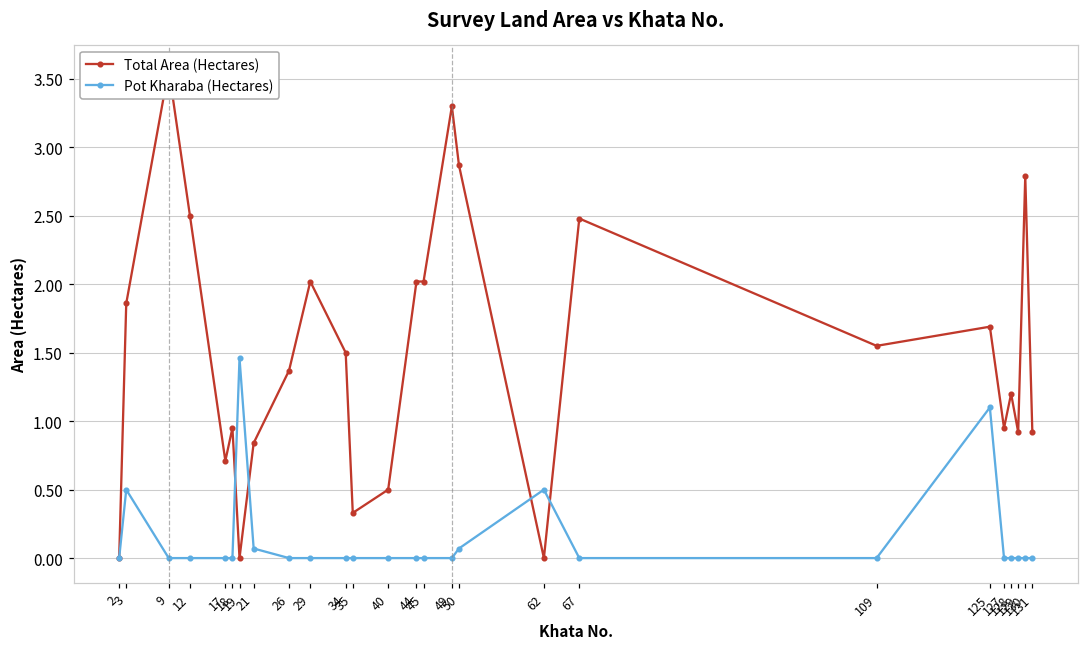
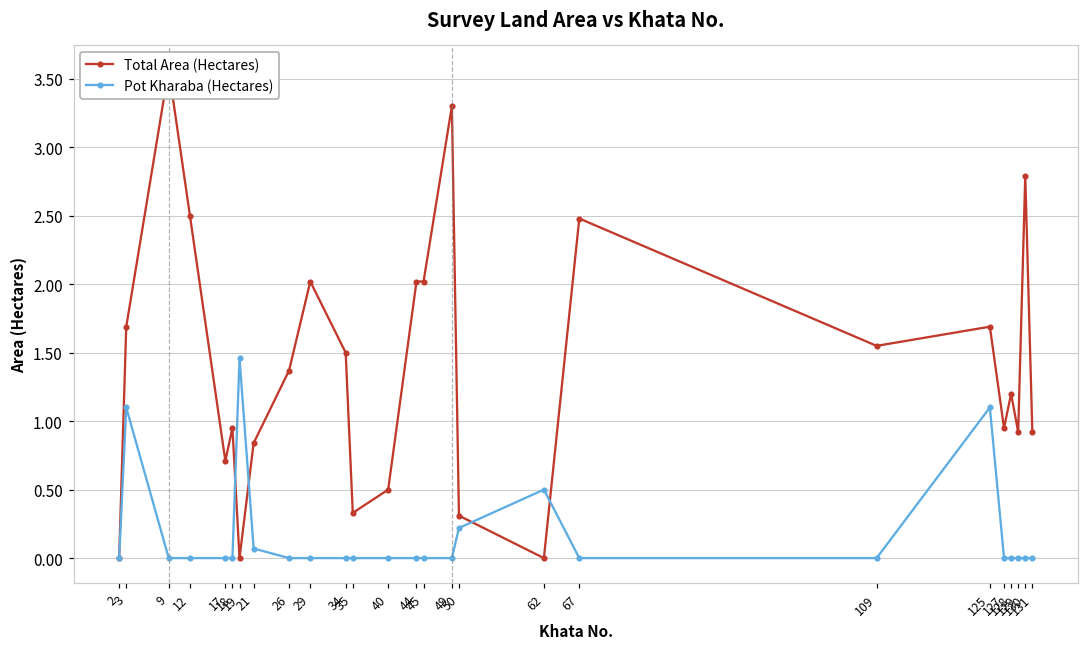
Total Area (Hectares), 3: 1.86 -> 1.69
Pot Kharaba (Hectares), 3: 0.5 -> 1.1
Total Area (Hectares), 50: 2.87 -> 0.31
Pot Kharaba (Hectares), 50: 0.07 -> 0.22
